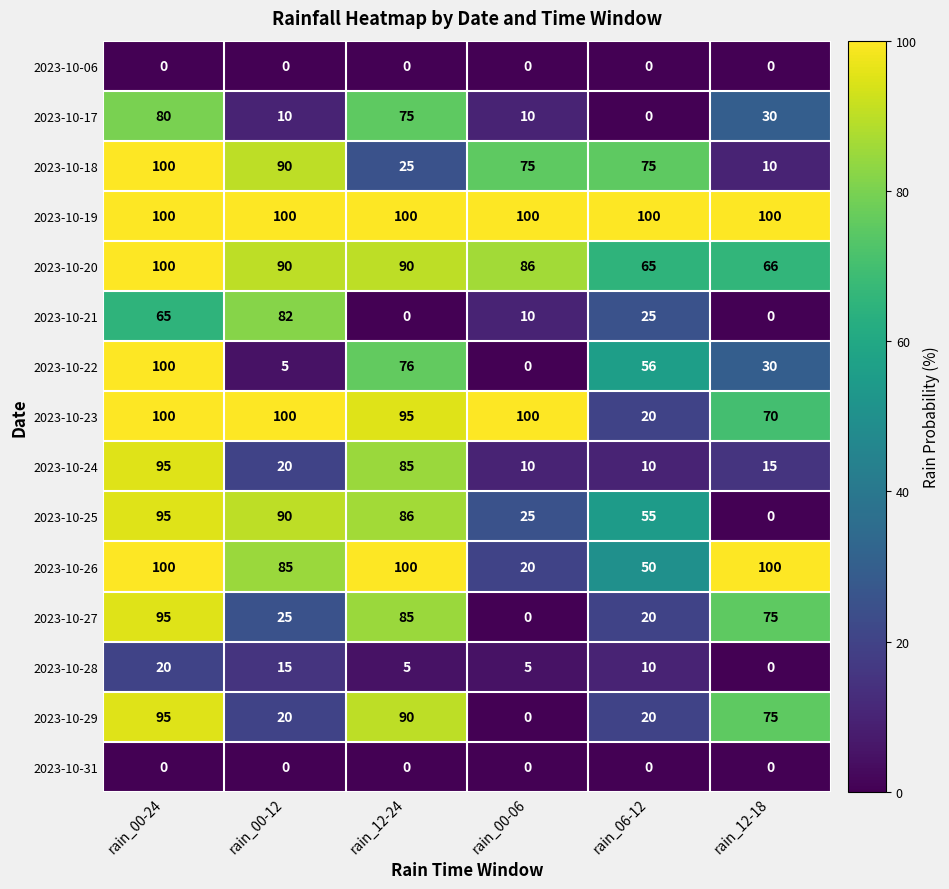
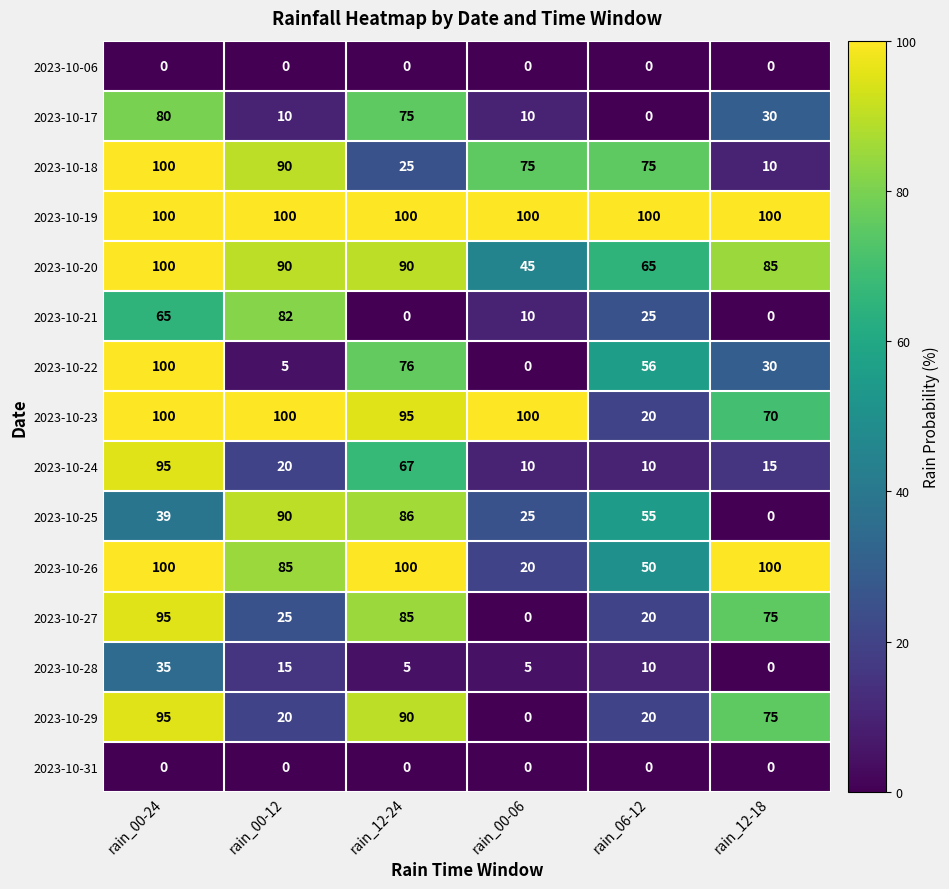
2023-10-20, rain_00-06: 86 -> 45
2023-10-20, rain_12-18: 66 -> 85
2023-10-24, rain_12-24: 85 -> 67
2023-10-25, rain_00-24: 95 -> 39
2023-10-28, rain_00-24: 20 -> 35
